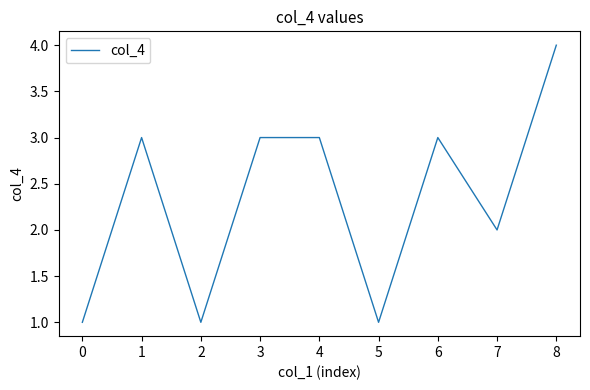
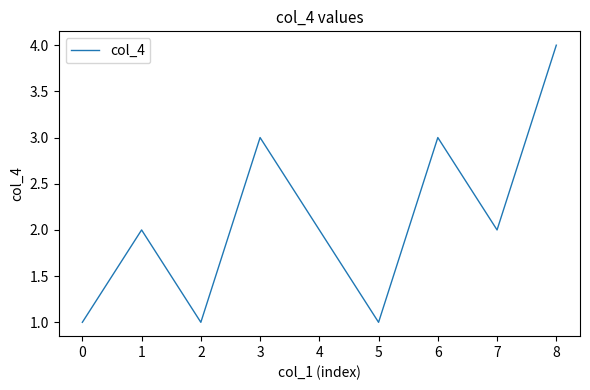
1: 3 -> 2
4: 3 -> 2
